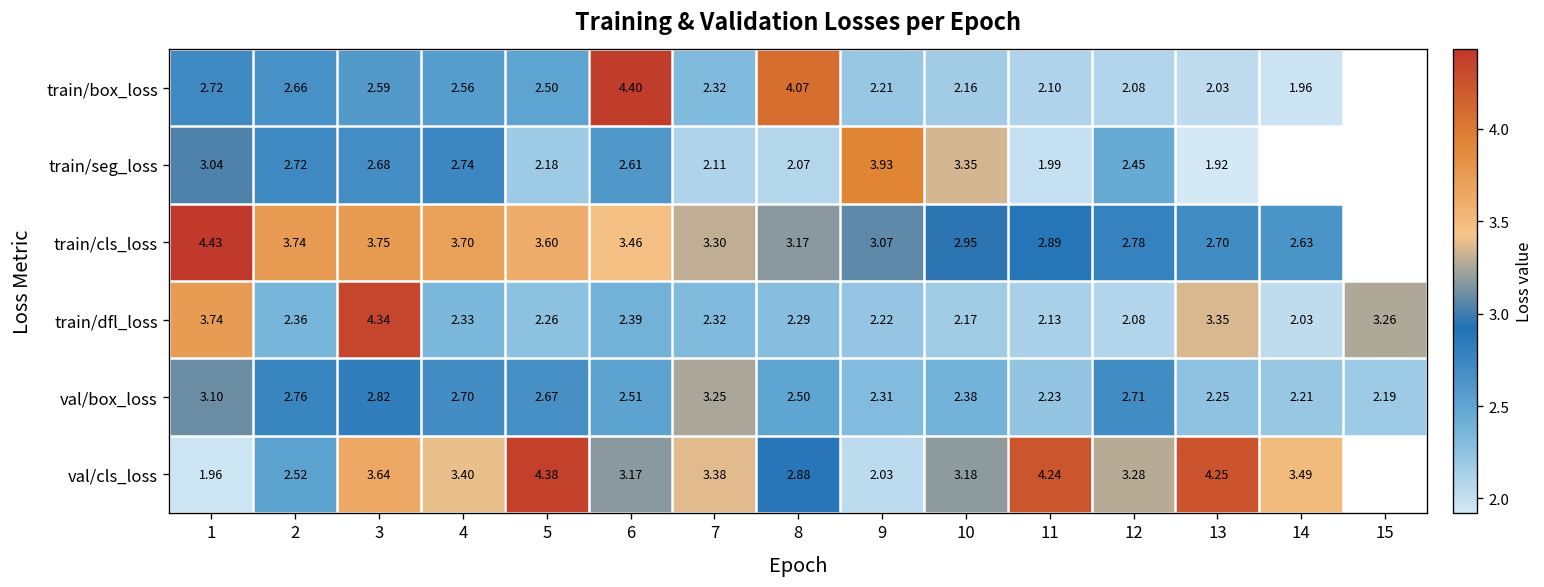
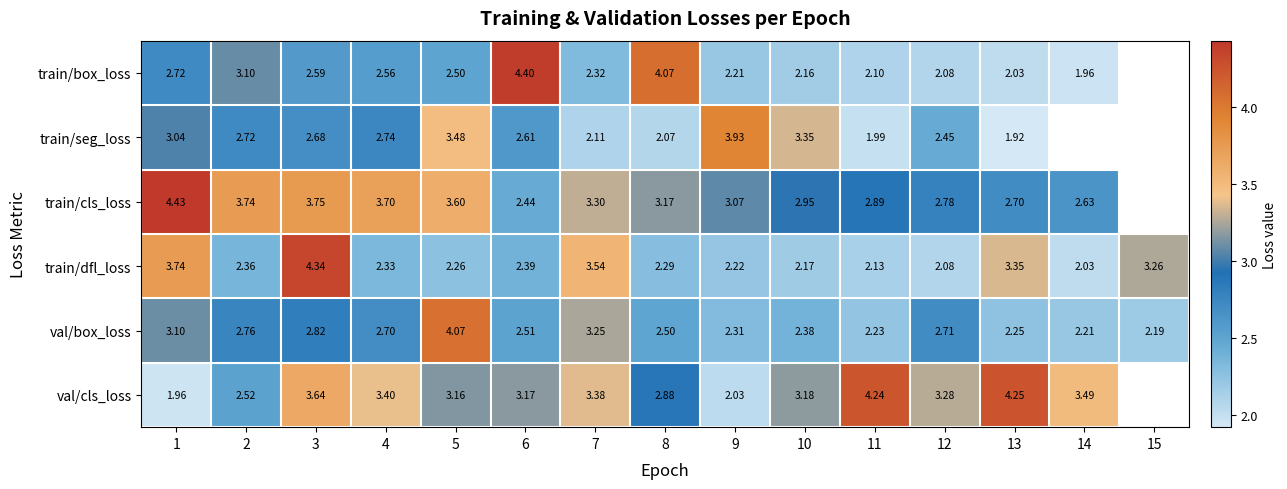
train/box_loss, 2: 2.66 -> 3.10
train/seg_loss, 5: 2.18 -> 3.48
train/cls_loss, 6: 3.46 -> 2.44
train/dfl_loss, 7: 2.32 -> 3.54
val/box_loss, 5: 2.67 -> 4.07
val/cls_loss, 5: 4.38 -> 3.16
